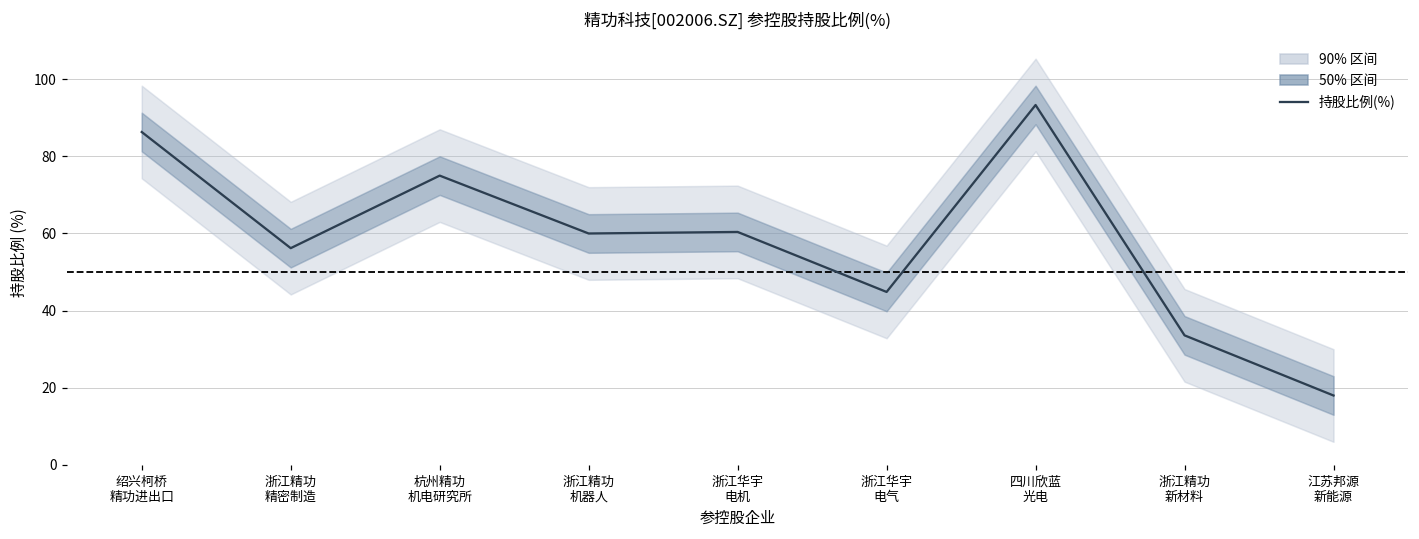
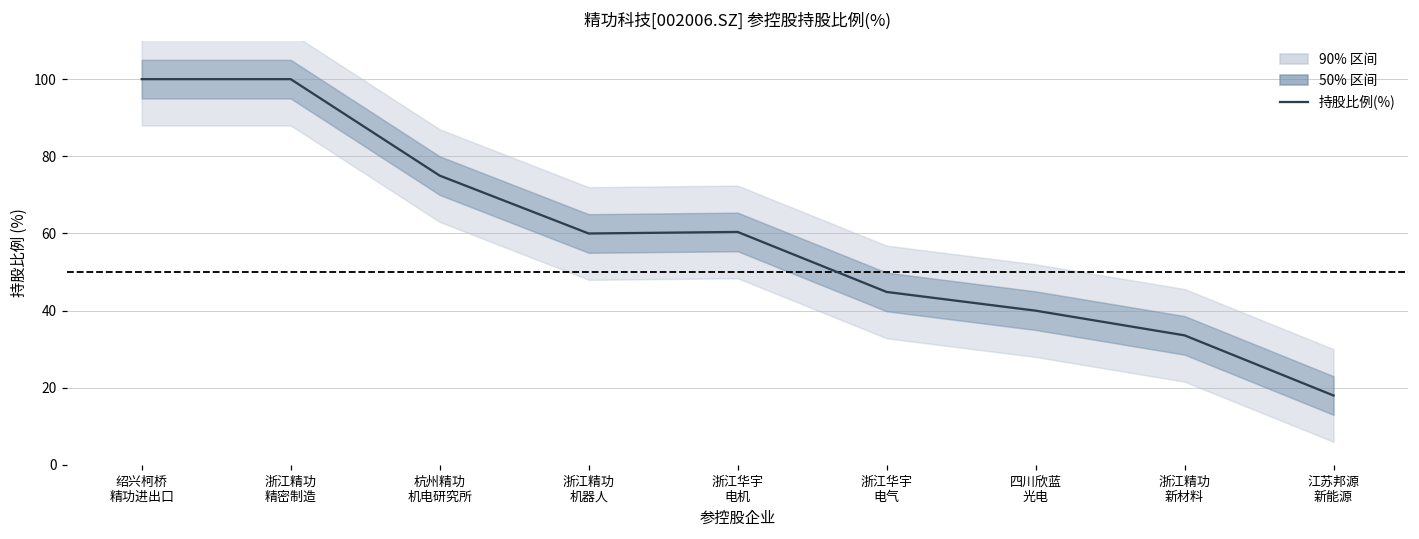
持股比例(%), 绍兴柯桥 精功进出口: 86 -> 100
持股比例(%), 浙江精功 精密制造: 56 -> 100
持股比例(%), 四川欣蓝 光电: 93 -> 40
